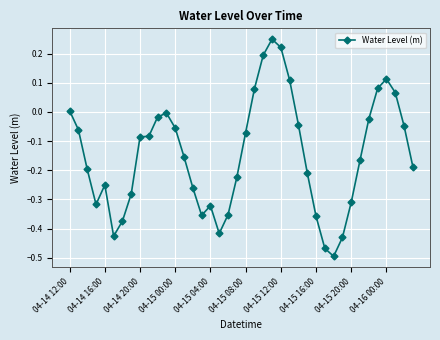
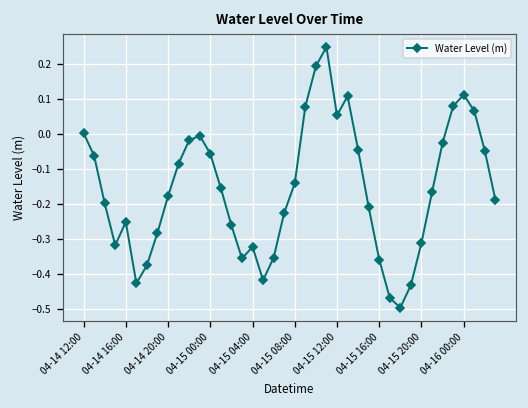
04-14 20:00: -0.09 -> -0.18
04-15 08:00: -0.07 -> -0.14
04-15 12:00: 0.22 -> 0.05
